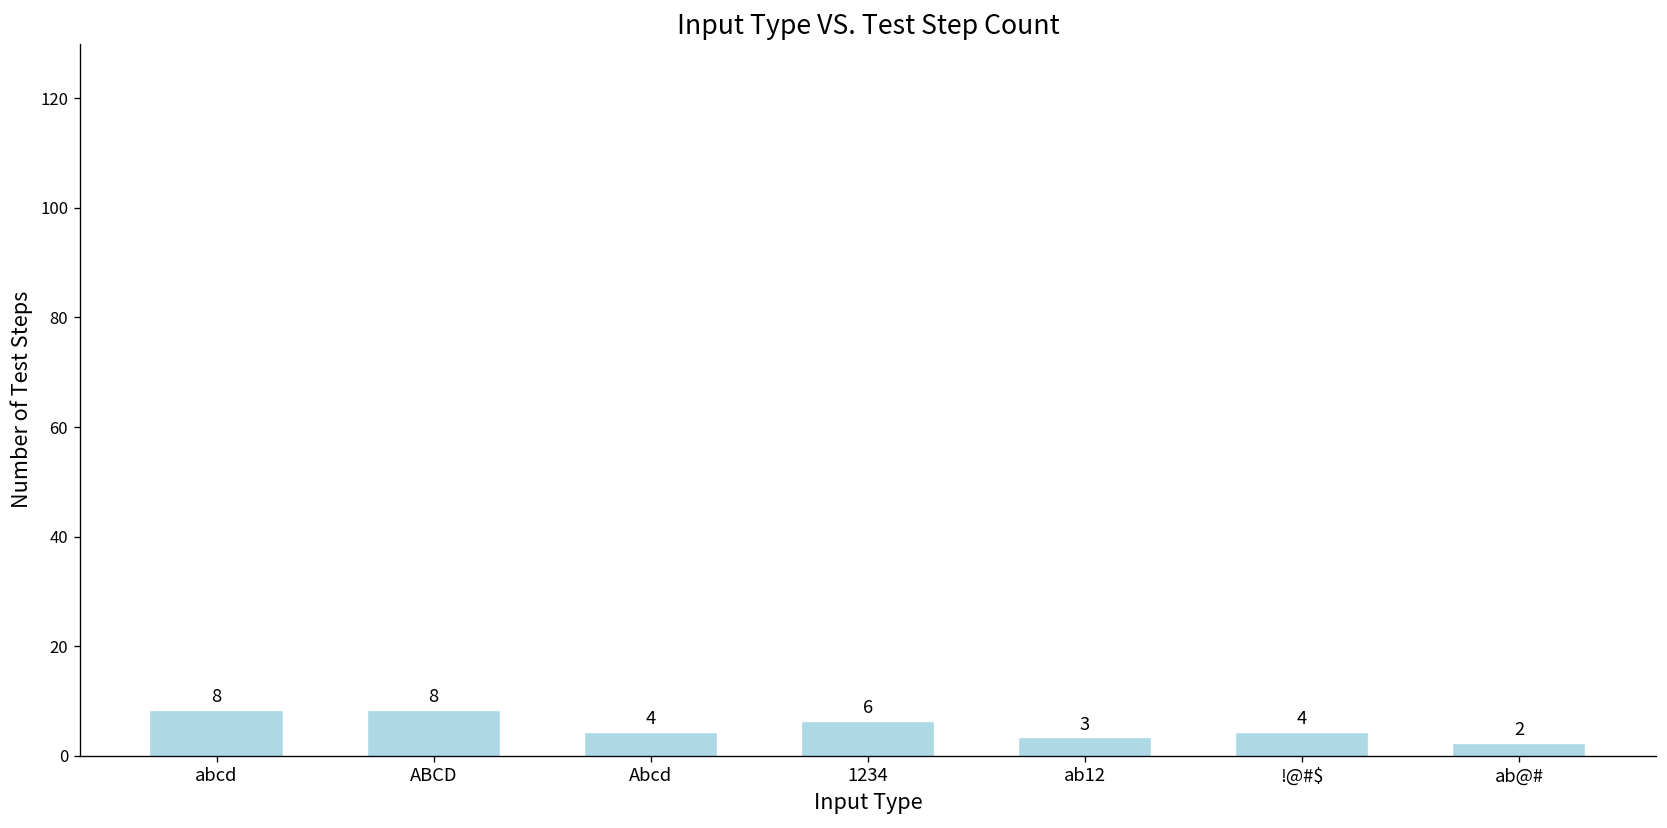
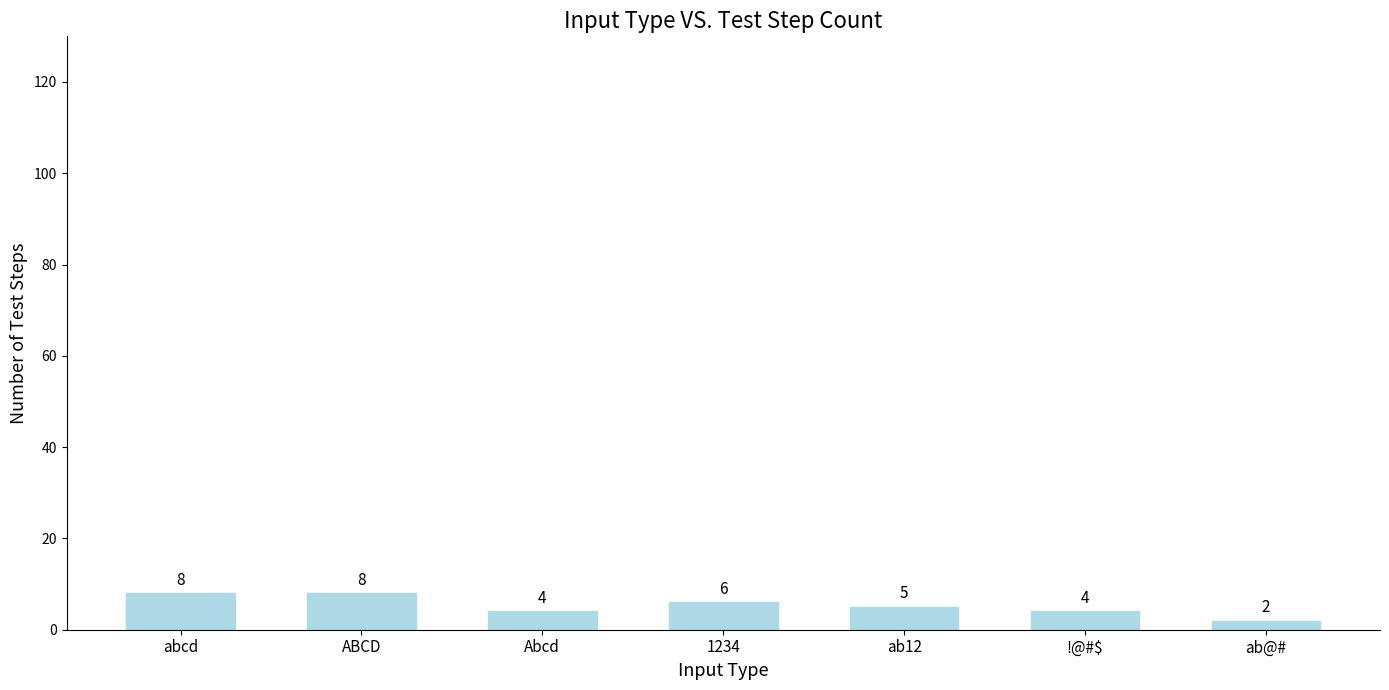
ab12: 3 -> 5
